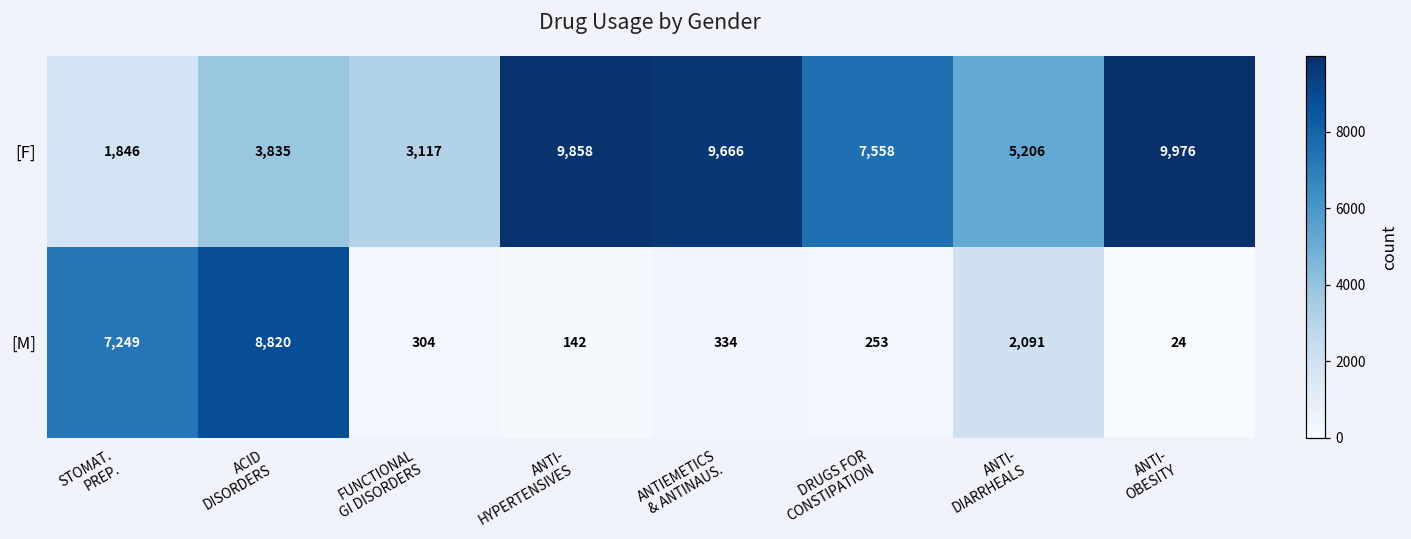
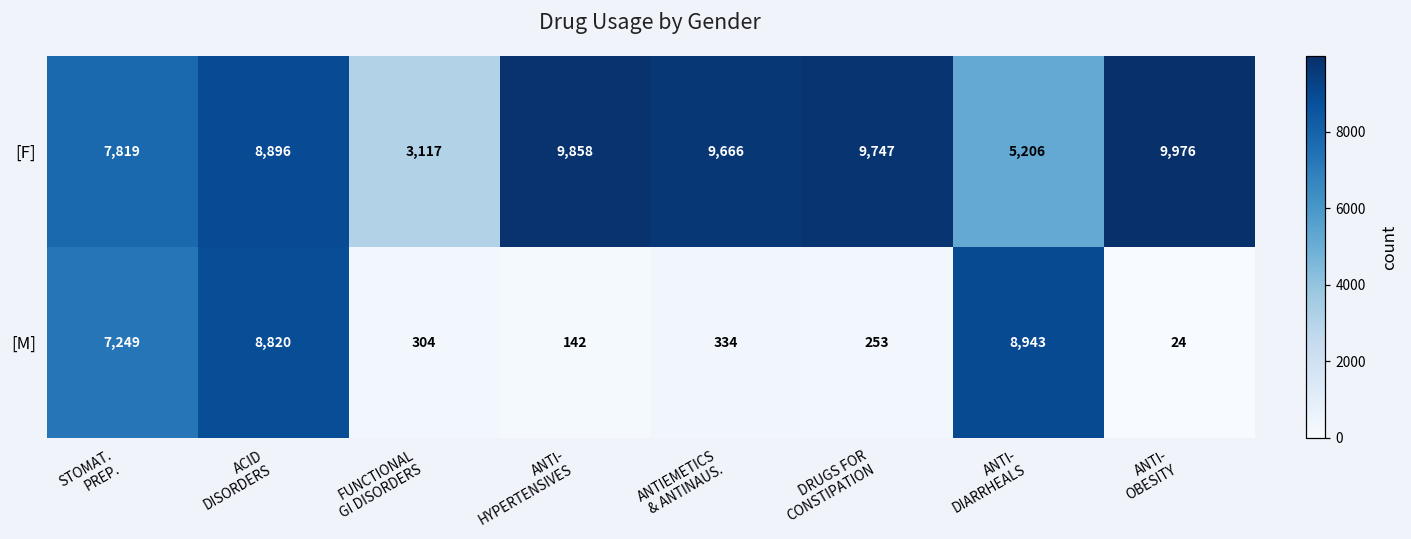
[F], STOMAT. PREP.: 1,846 -> 7,819
[F], ACID DISORDERS: 3,835 -> 8,896
[F], DRUGS FOR CONSTIPATION: 7,558 -> 9,747
[M], ANTI- DIARRHEALS: 2,091 -> 8,943
